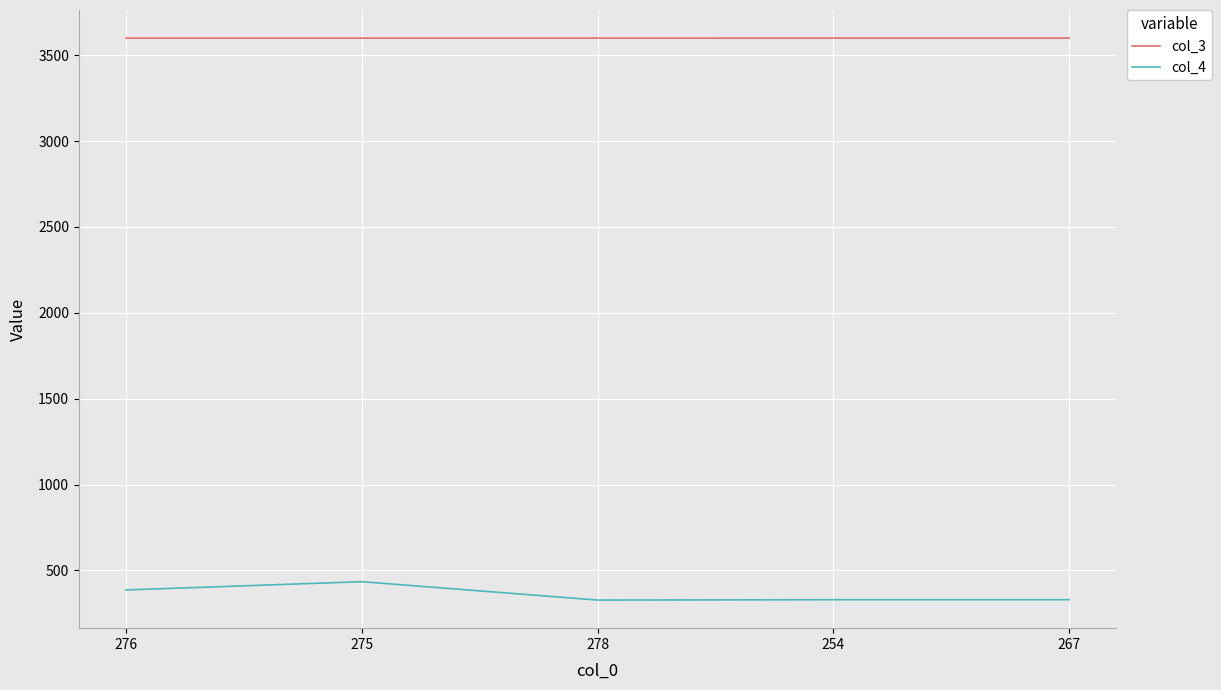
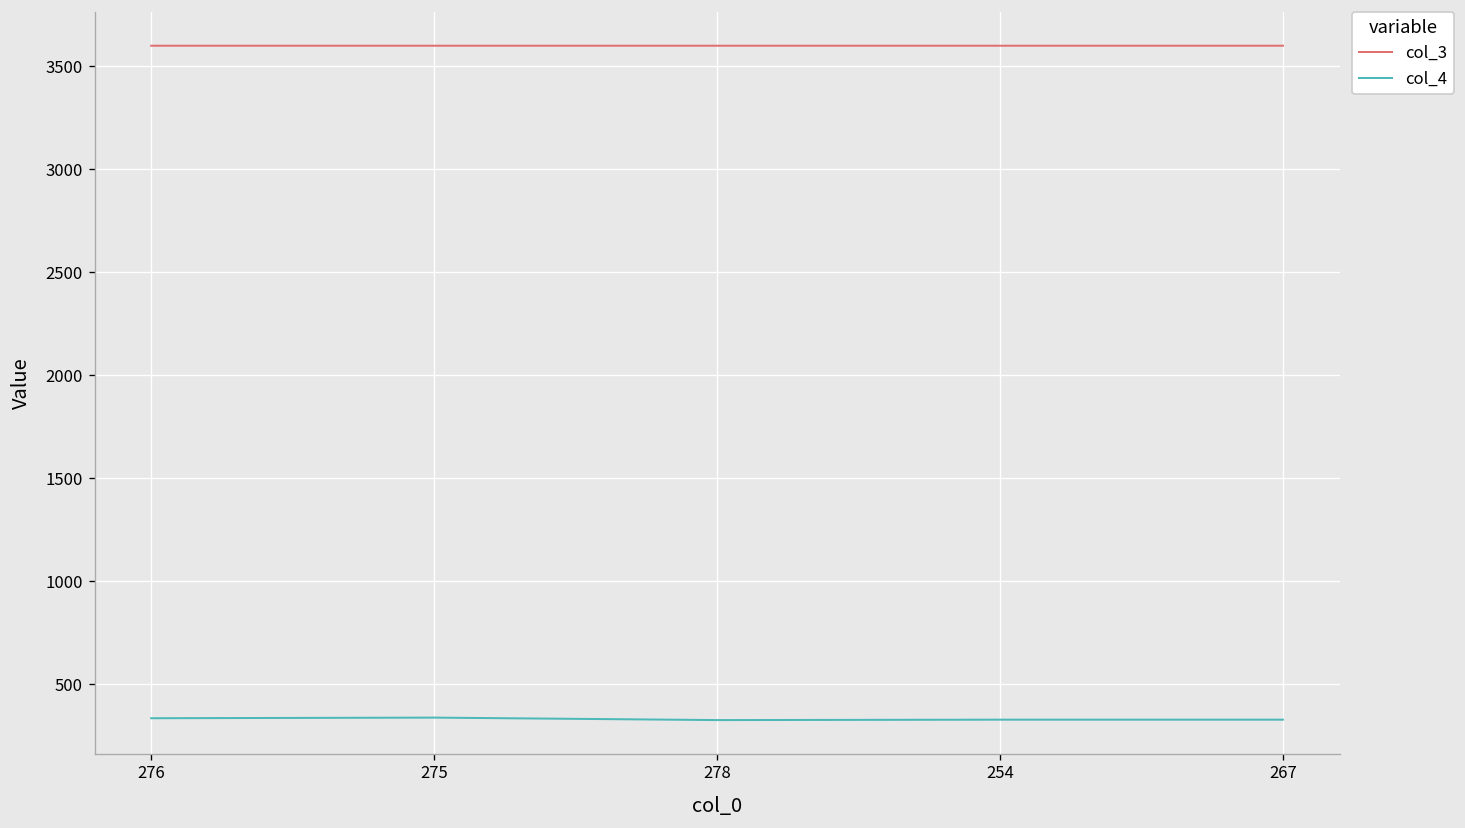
col_4, 276: 390 -> 340
col_4, 275: 430 -> 340
